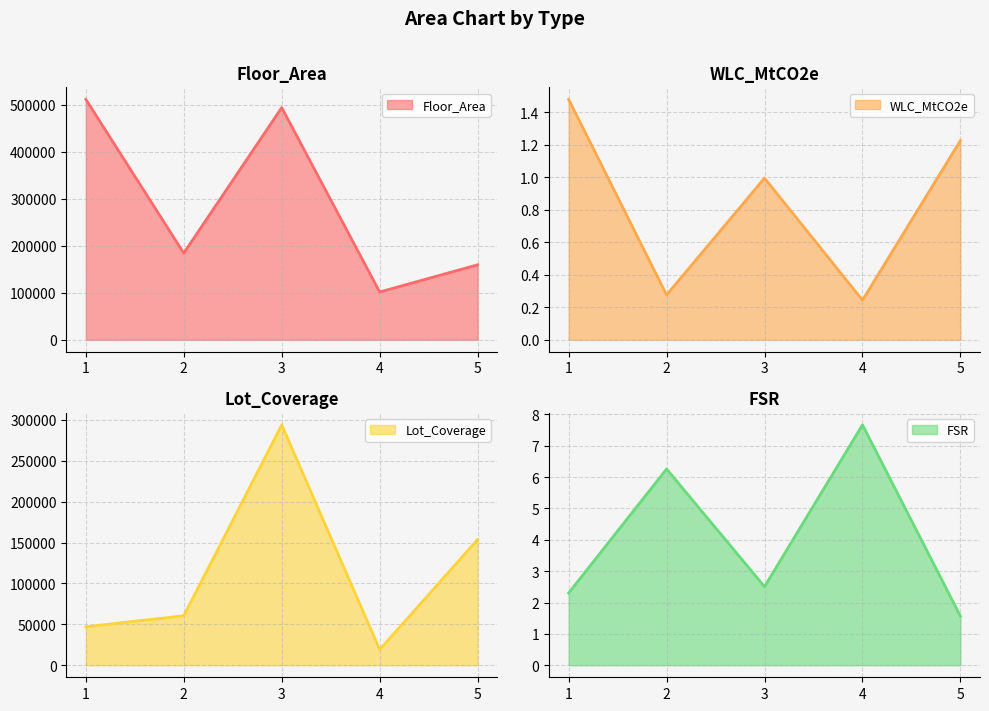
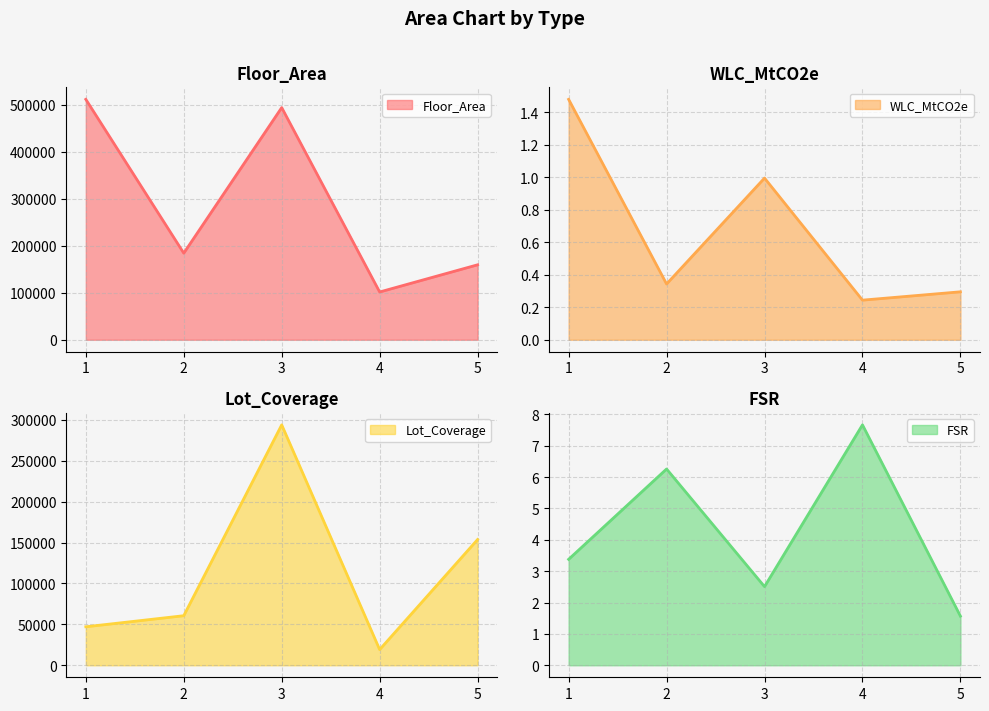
WLC_MtCO2e, 2: 0.28 -> 0.34
WLC_MtCO2e, 5: 1.23 -> 0.30
FSR, 1: 2.3 -> 3.4
